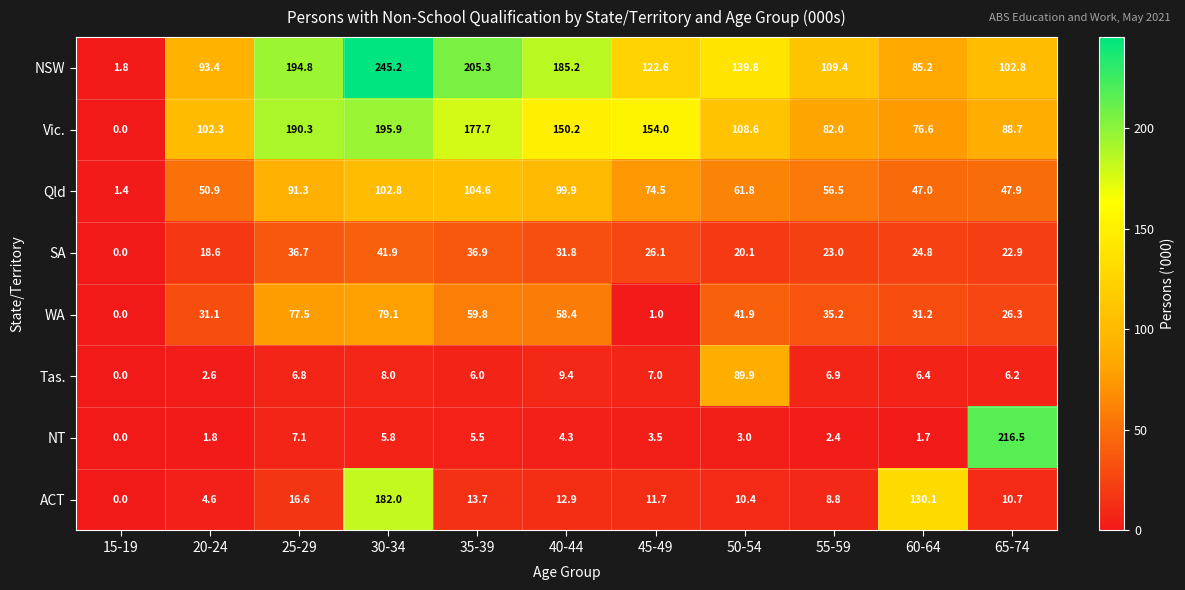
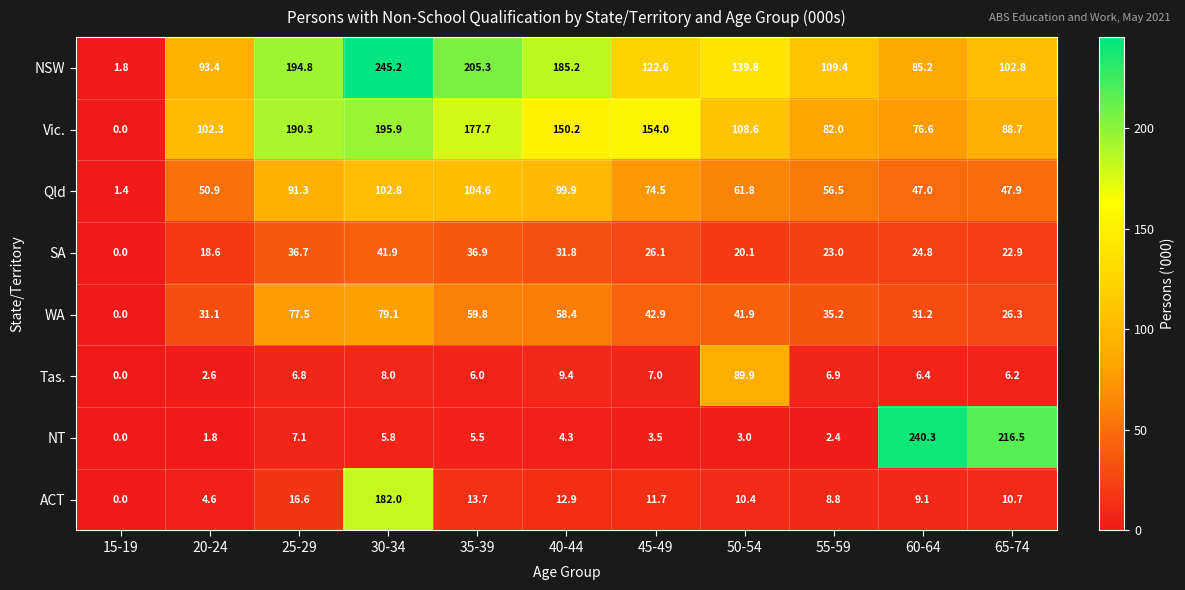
WA, 45-49: 1.0 -> 42.9
NT, 60-64: 1.7 -> 240.3
ACT, 60-64: 130.1 -> 9.1
